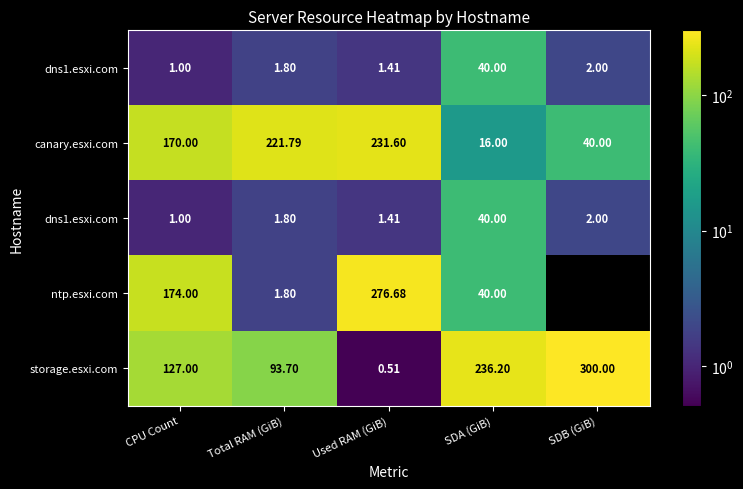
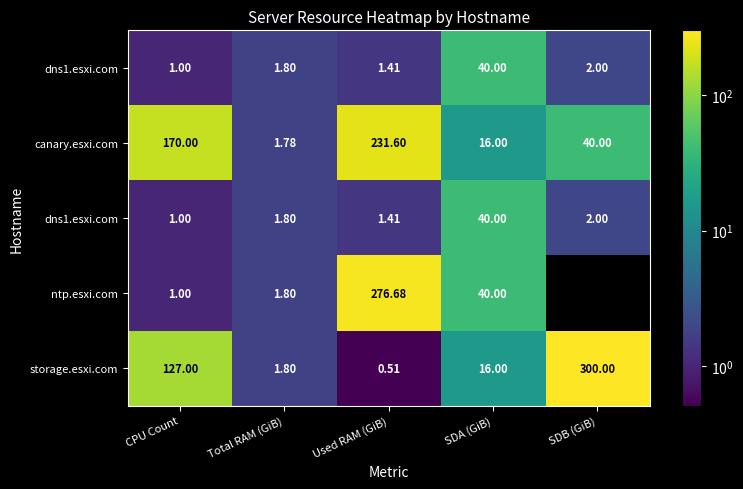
canary.esxi.com, Total RAM (GiB): 221.79 -> 1.78
ntp.esxi.com, CPU Count: 174.00 -> 1.00
storage.esxi.com, Total RAM (GiB): 93.70 -> 1.80
storage.esxi.com, SDA (GiB): 236.20 -> 16.00
